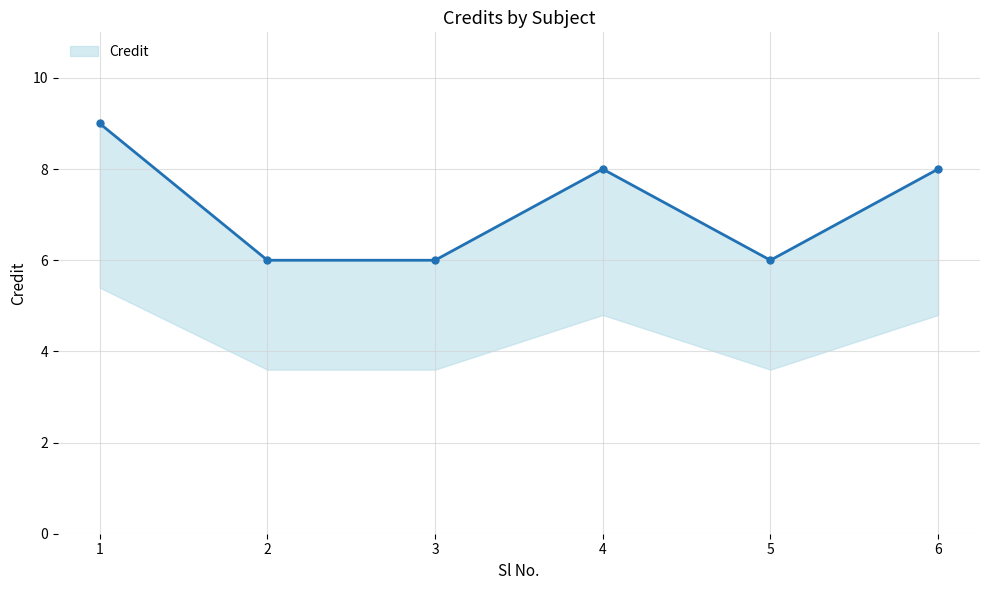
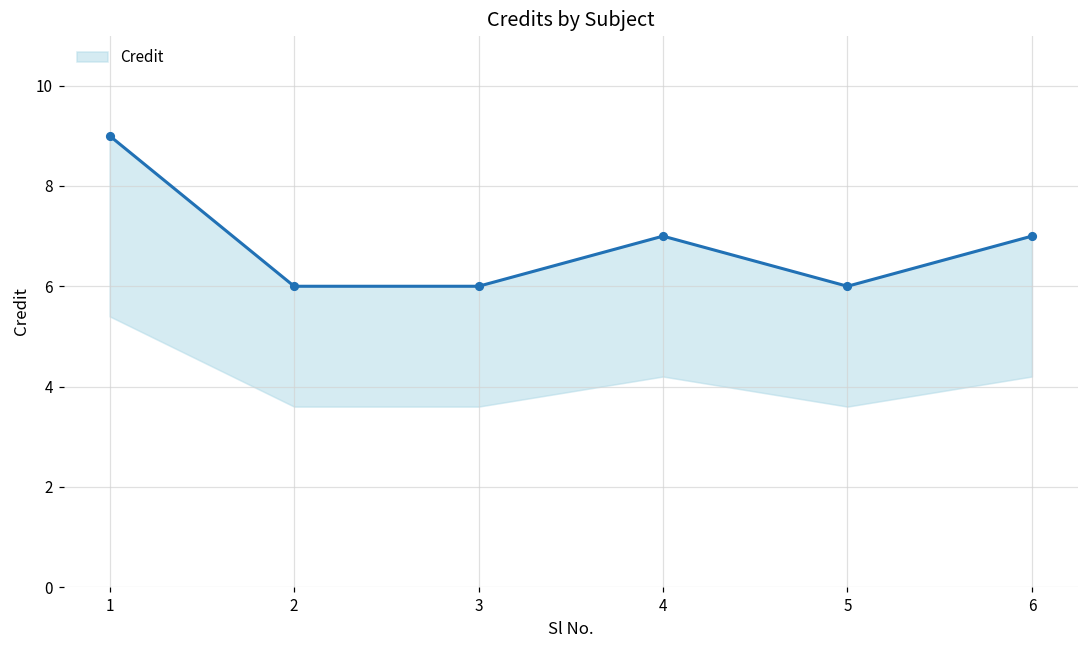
4: 8 -> 7
6: 8 -> 7
